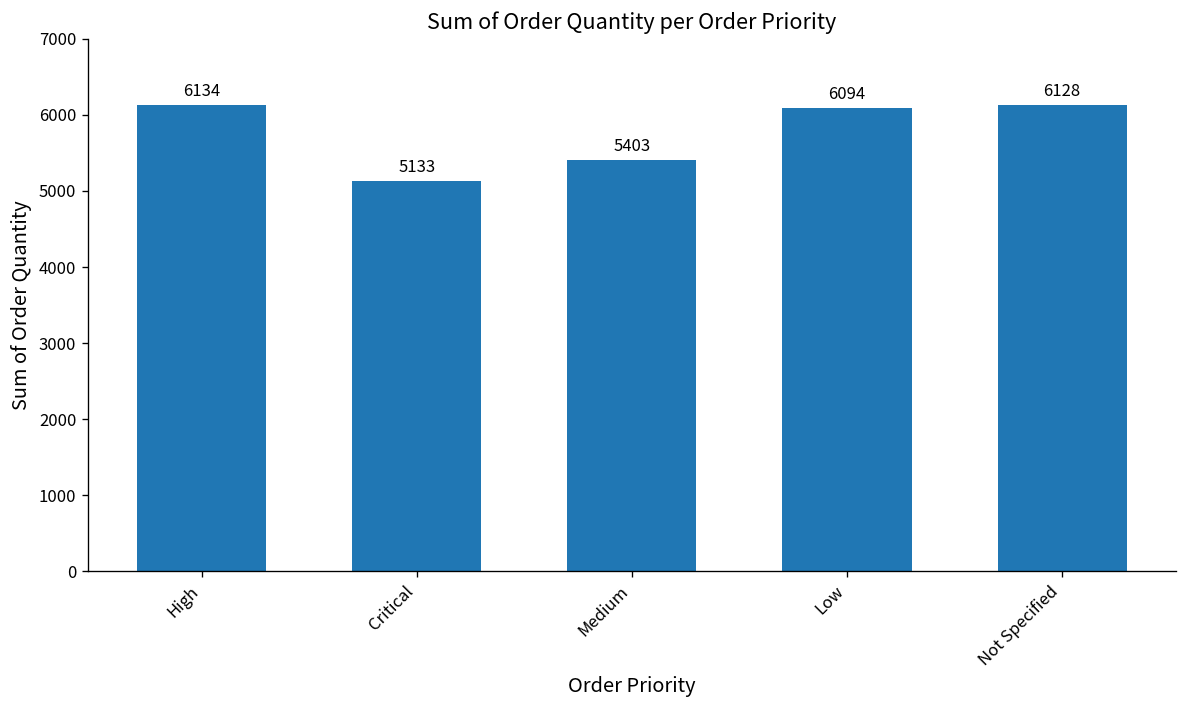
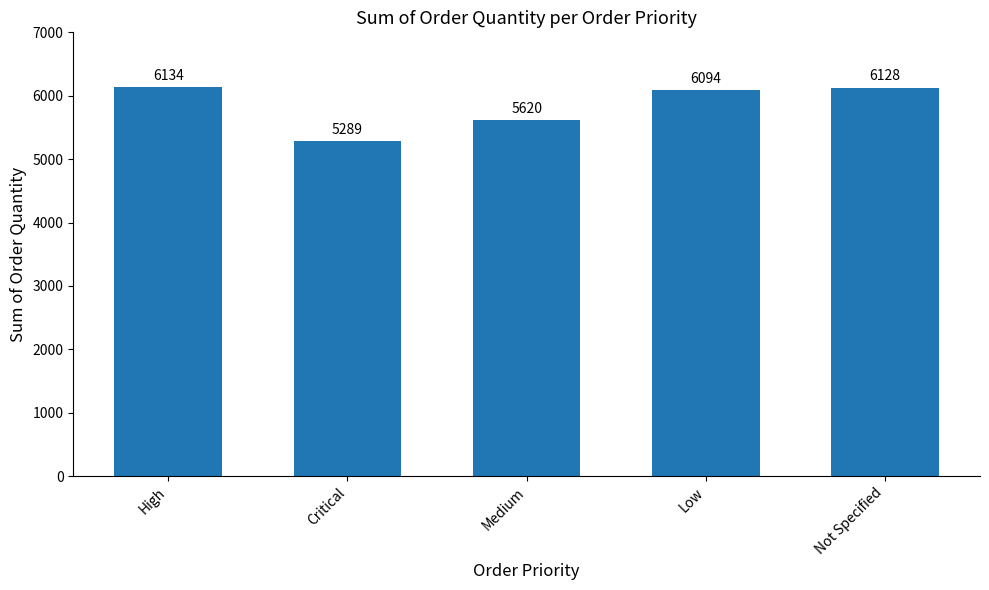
Critical: 5133 -> 5289
Medium: 5403 -> 5620
